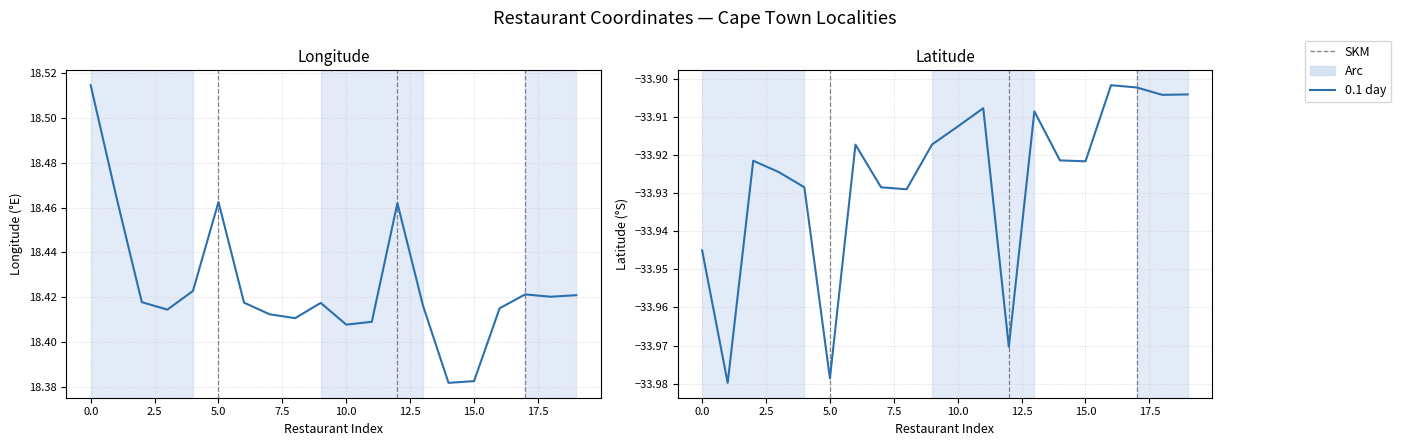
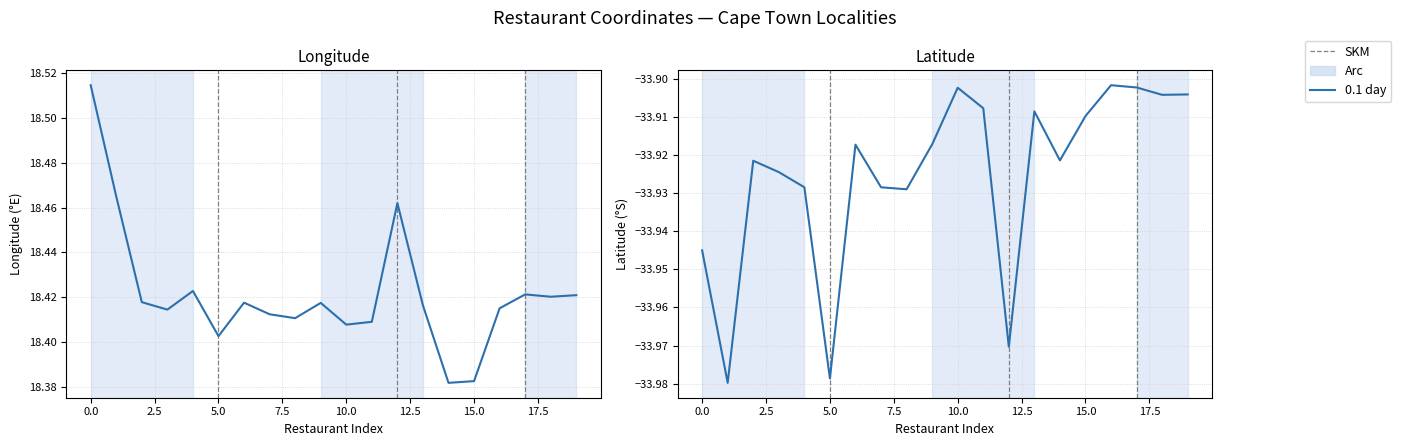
Longitude, 5.0: 18.462 -> 18.403
Latitude, 10.0: -33.913 -> -33.902
Latitude, 15.0: -33.922 -> -33.910
